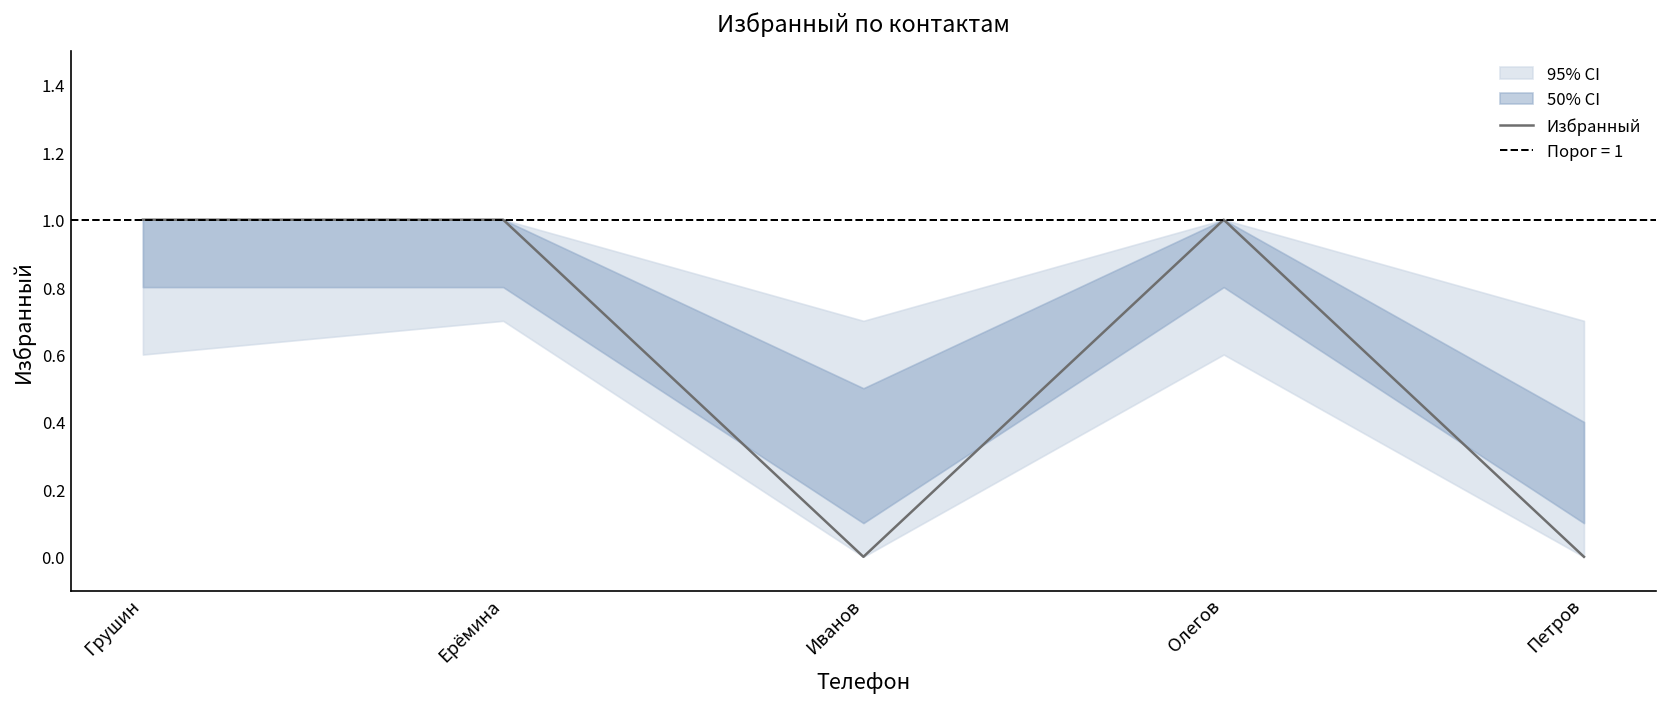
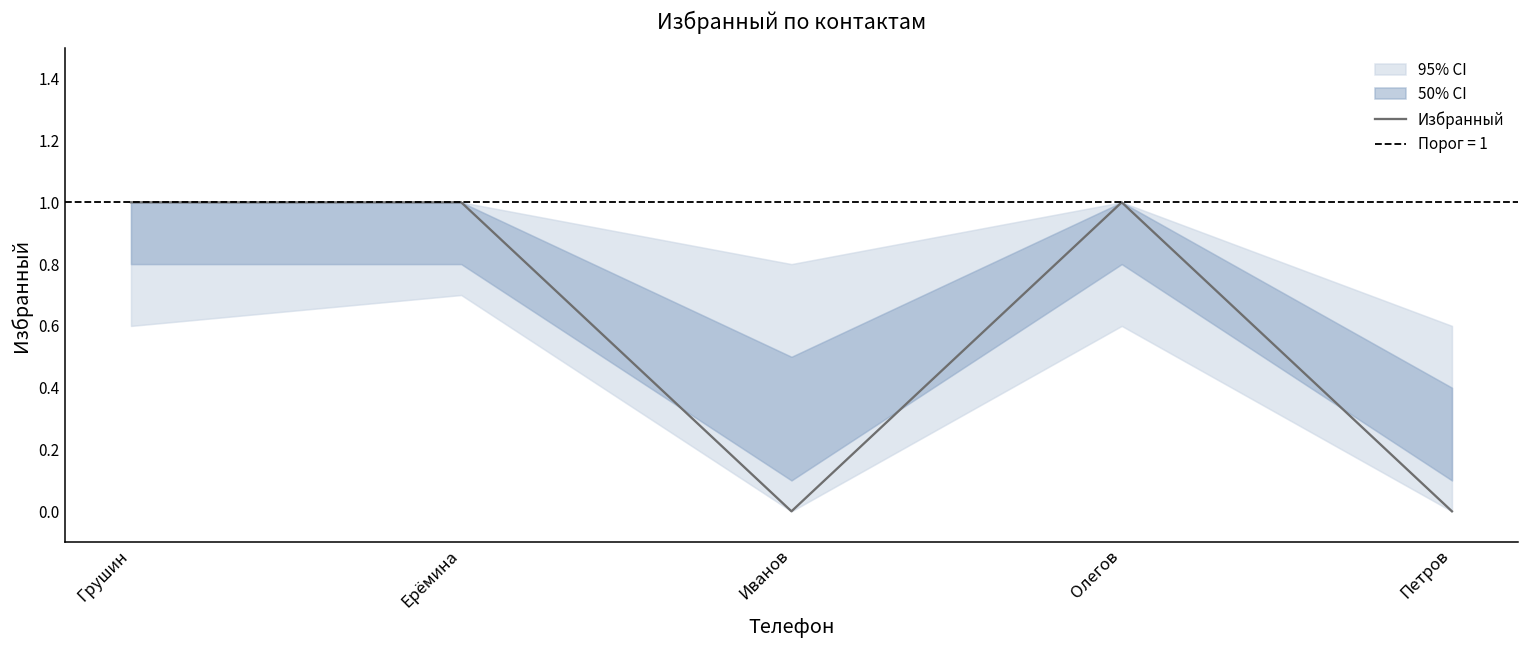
95% CI, Иванов: 0.7 -> 0.8
95% CI, Петров: 0.7 -> 0.6
